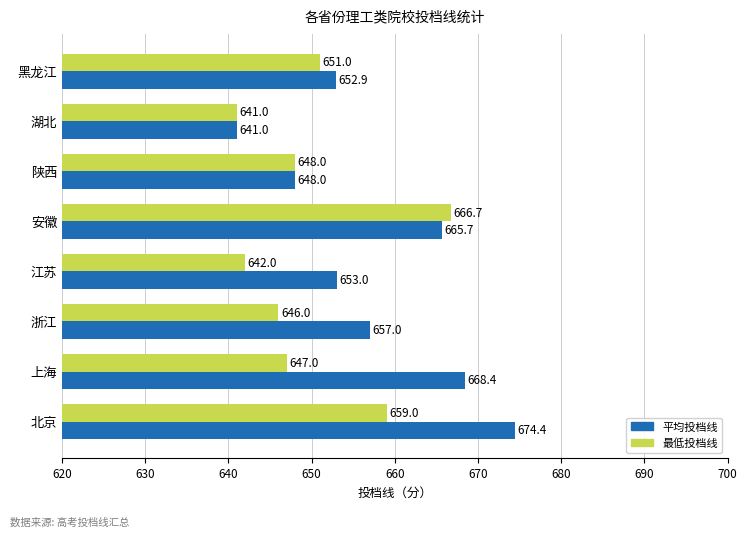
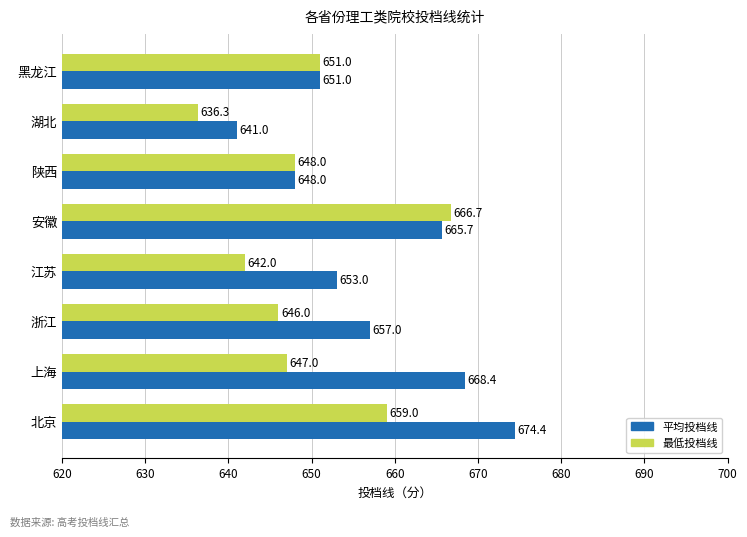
平均投档线, 黑龙江: 652.9 -> 651.0
最低投档线, 湖北: 641.0 -> 636.3
